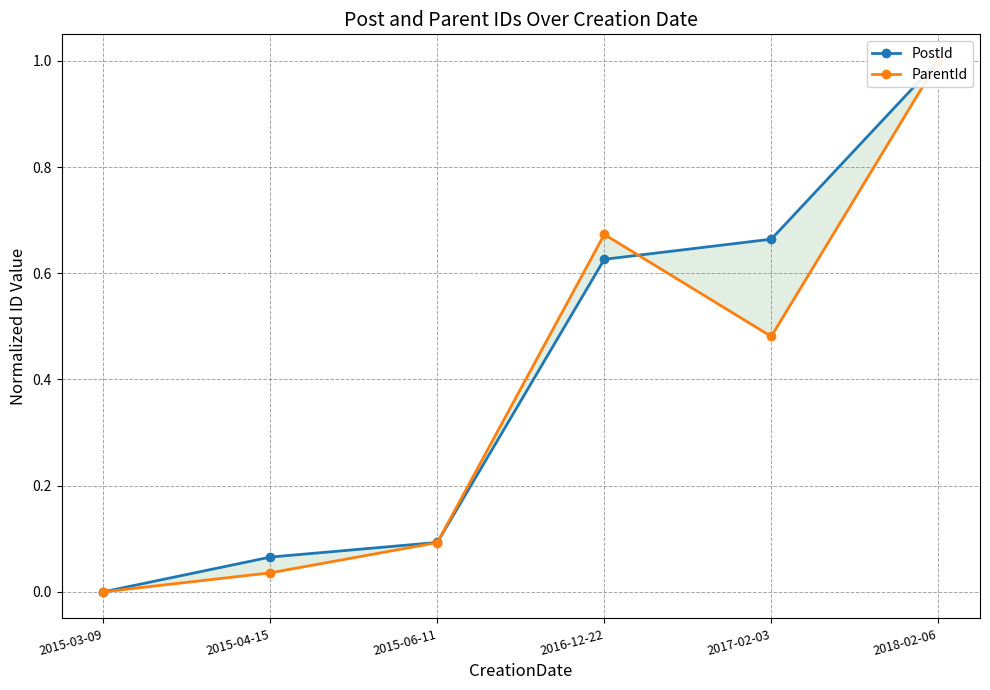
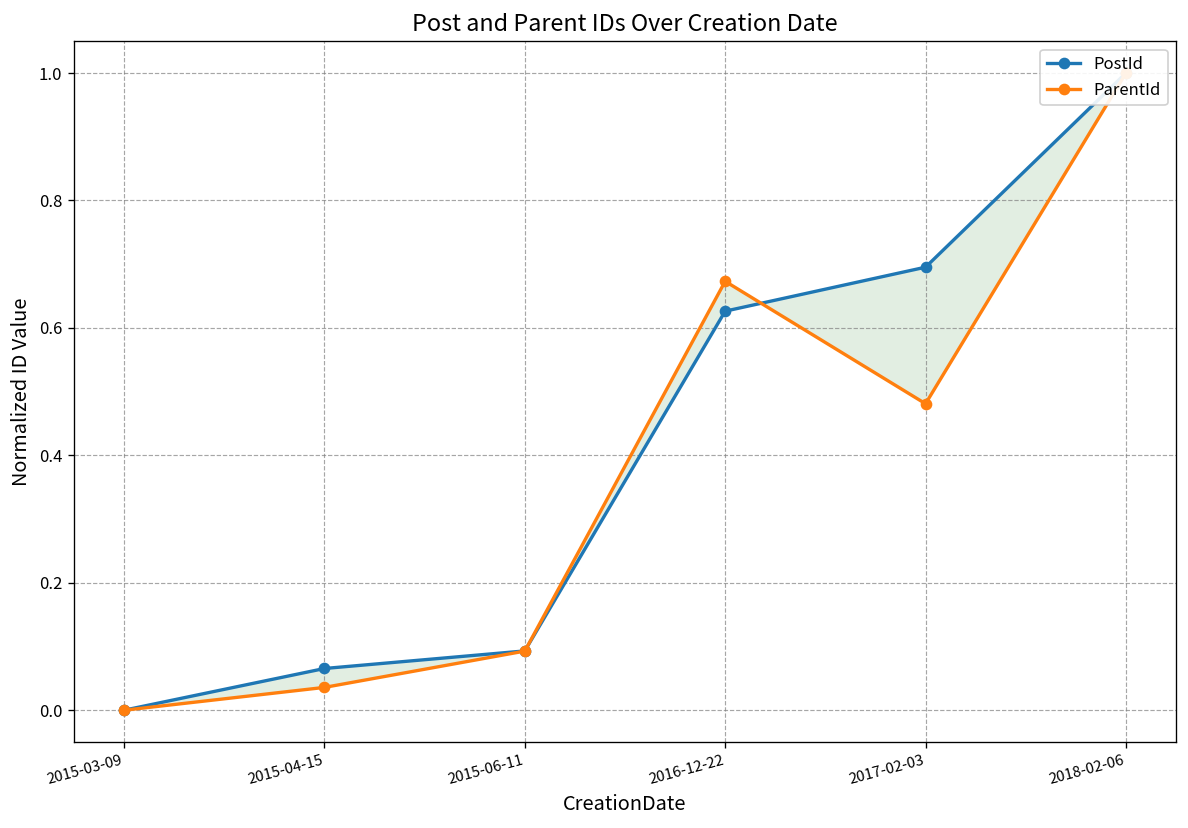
PostId, 2017-02-03: 0.66 -> 0.70
